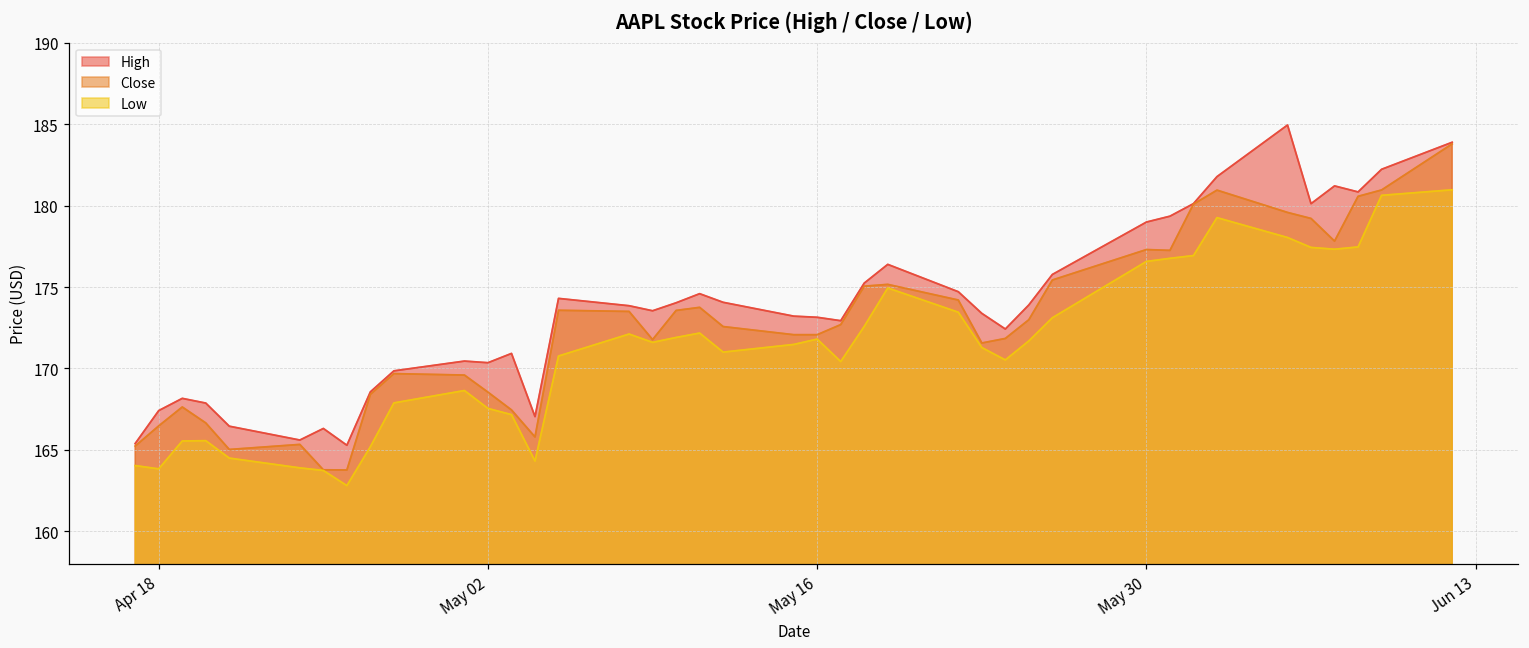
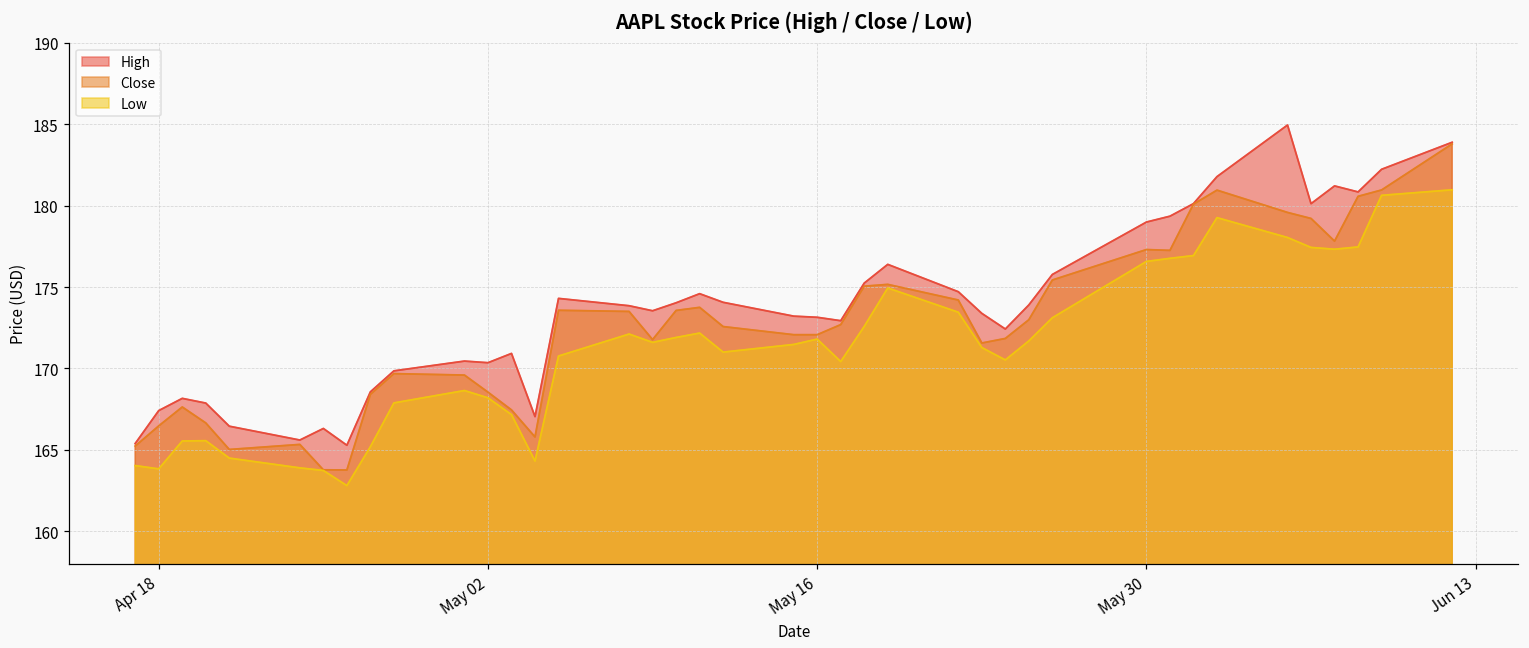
Low, May 02: 167.5 -> 168.2
